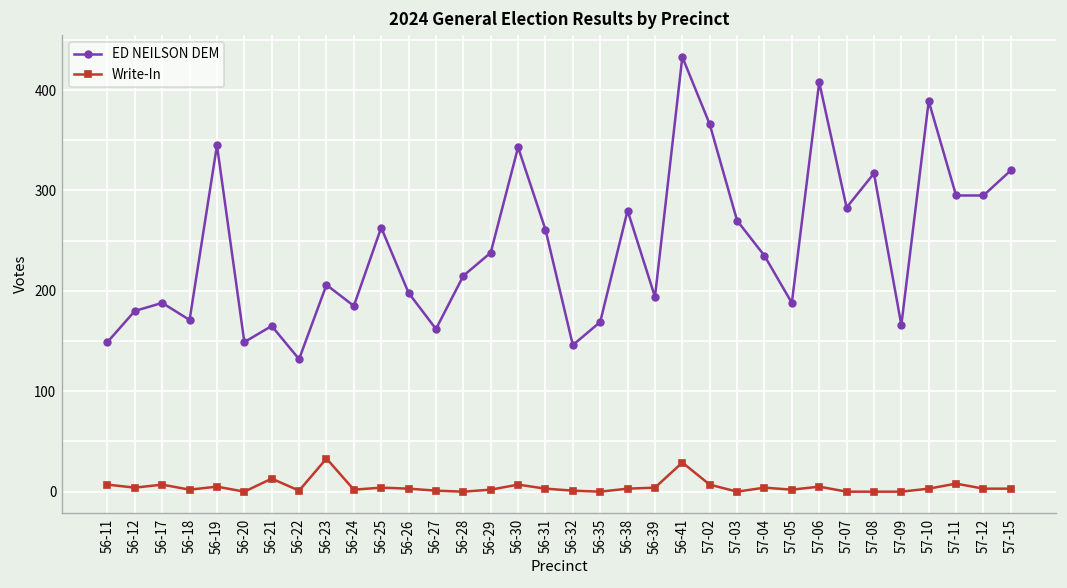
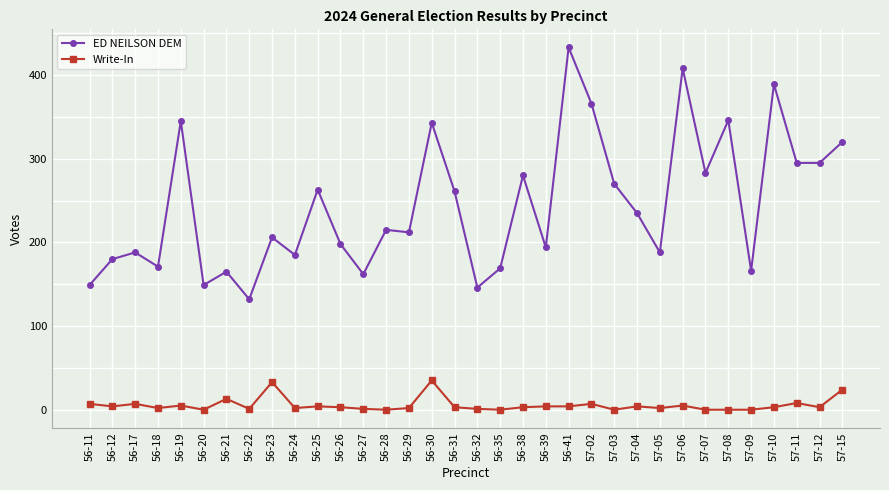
ED NEILSON DEM, 56-29: 240 -> 210
Write-In, 56-30: 10 -> 40
Write-In, 56-41: 30 -> 0
ED NEILSON DEM, 57-08: 320 -> 350
Write-In, 57-15: 0 -> 20
